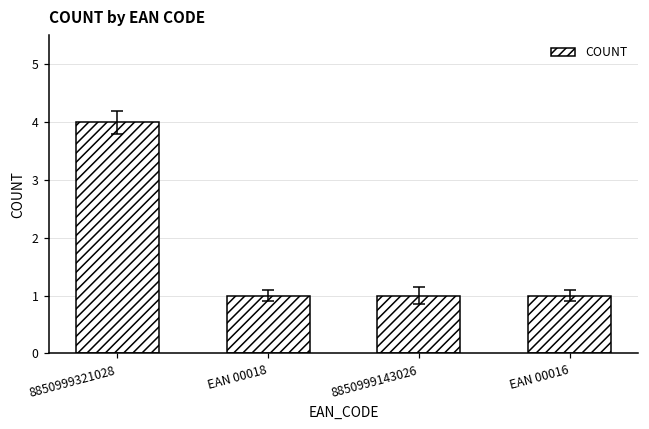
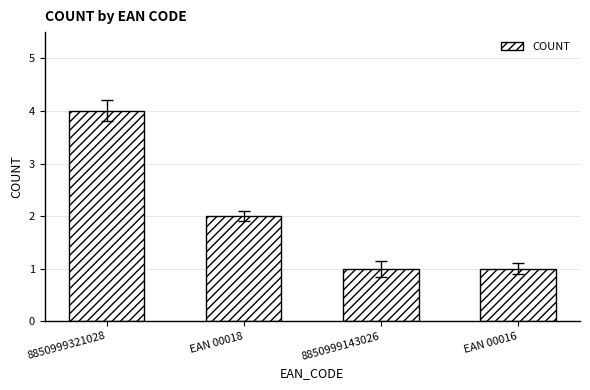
COUNT, EAN 00018: 1 -> 2
